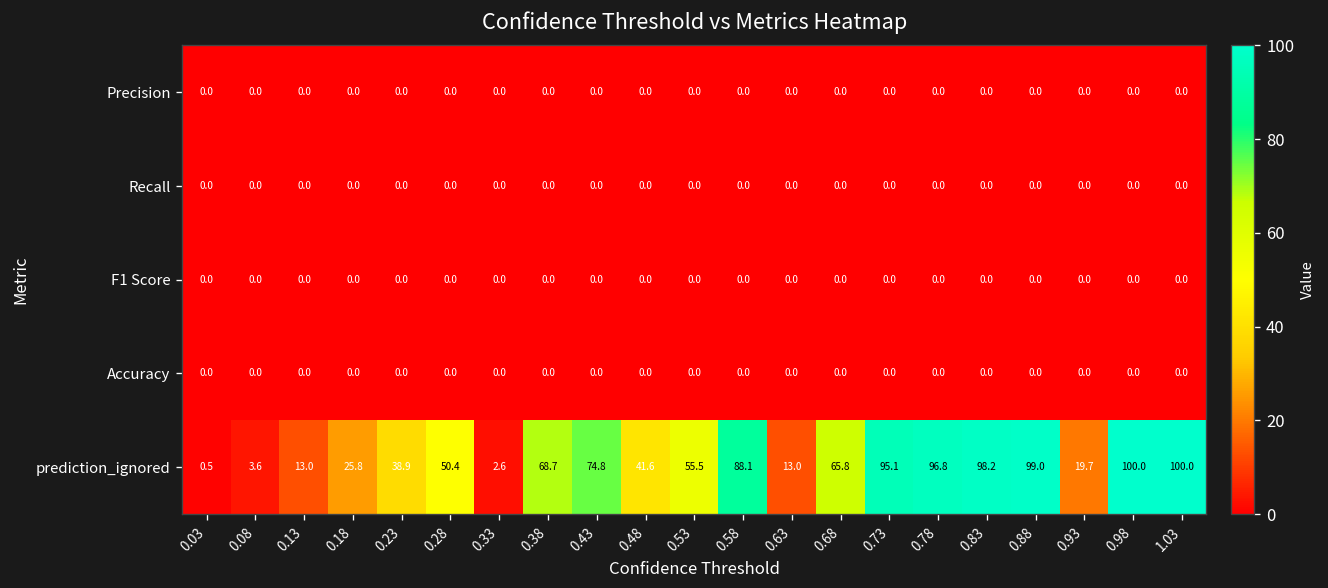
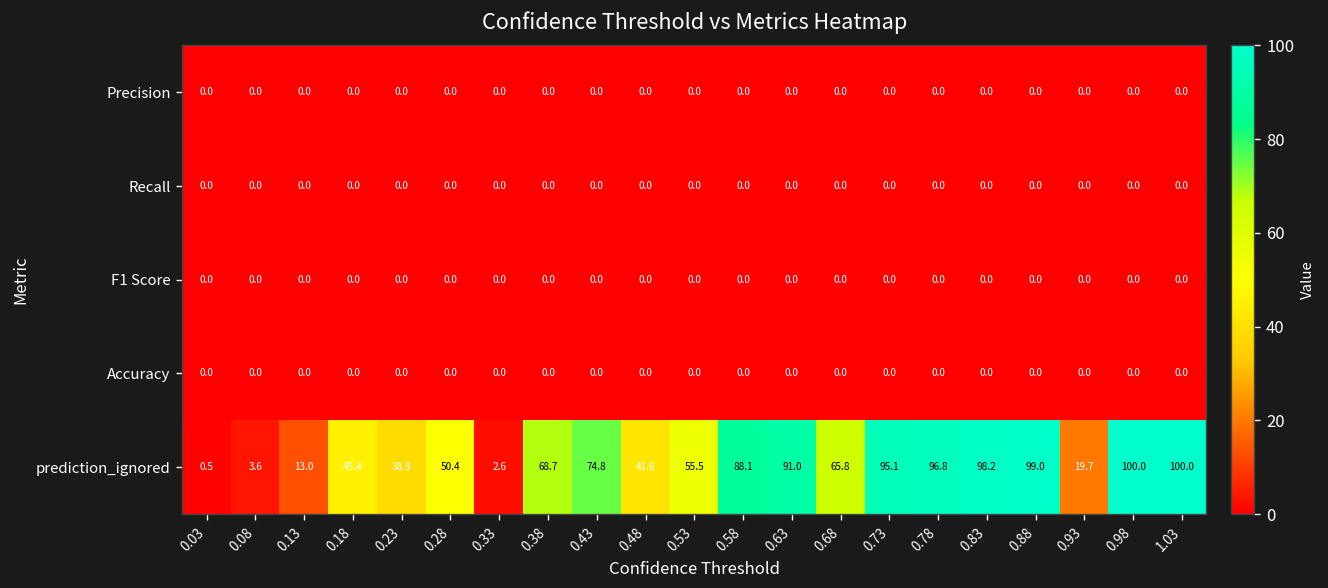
prediction_ignored, 0.18: 25.8 -> 45.4
prediction_ignored, 0.63: 13.0 -> 91.0
